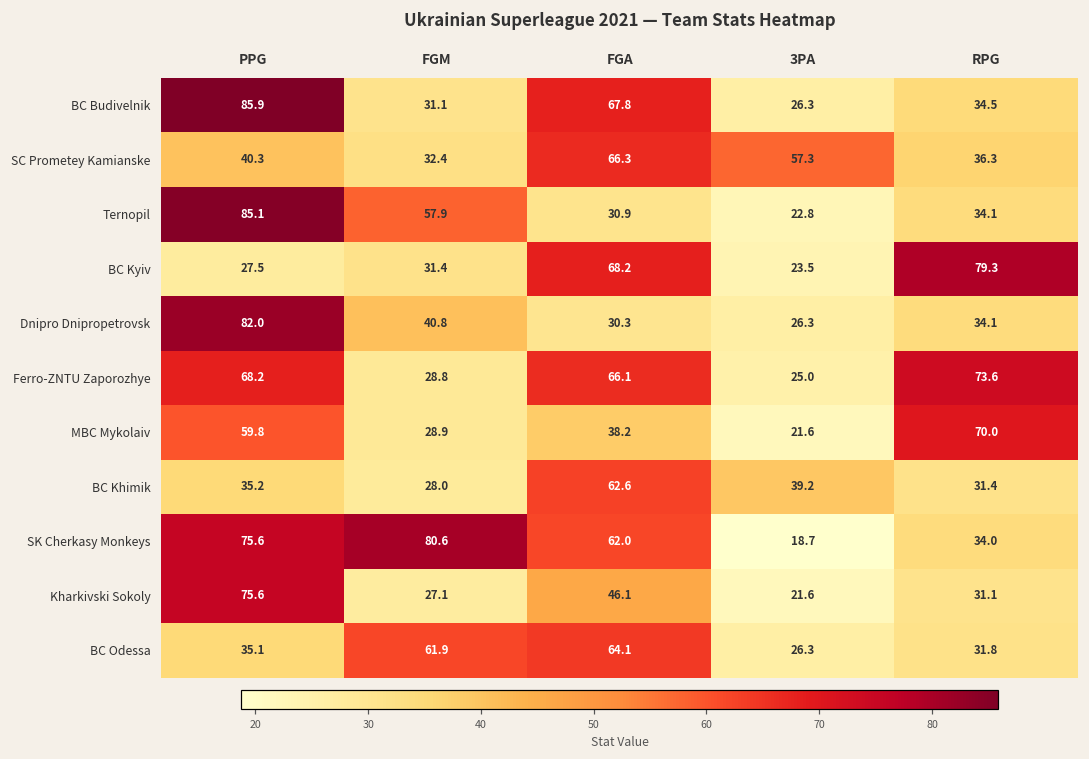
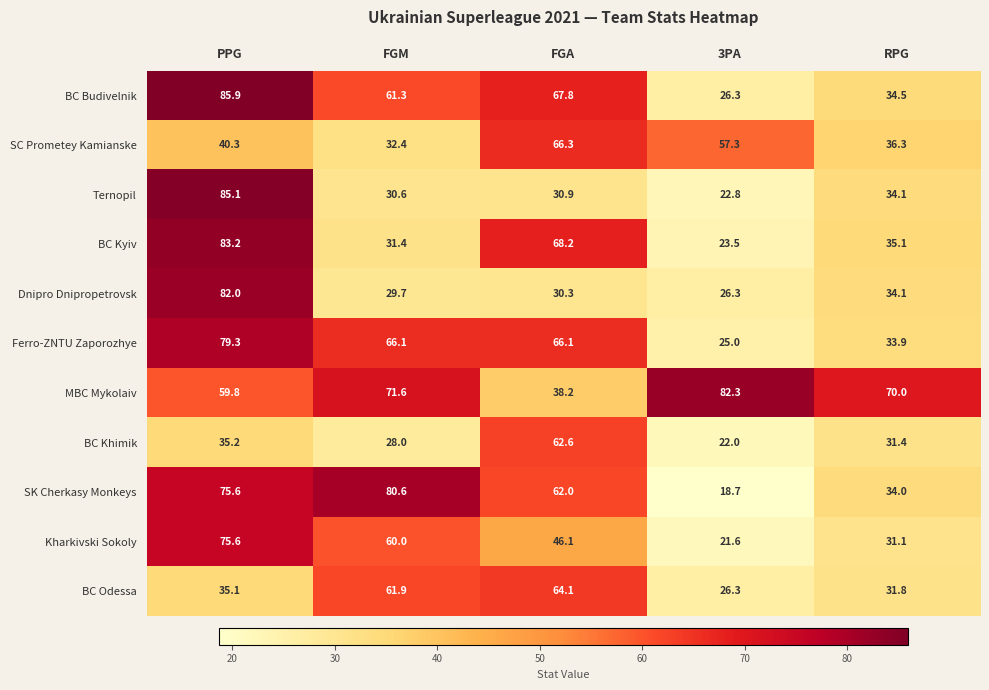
BC Budivelnik, FGM: 31.1 -> 61.3
Ternopil, FGM: 57.9 -> 30.6
BC Kyiv, PPG: 27.5 -> 83.2
BC Kyiv, RPG: 79.3 -> 35.1
Dnipro Dnipropetrovsk, FGM: 40.8 -> 29.7
Ferro-ZNTU Zaporozhye, PPG: 68.2 -> 79.3
Ferro-ZNTU Zaporozhye, FGM: 28.8 -> 66.1
Ferro-ZNTU Zaporozhye, RPG: 73.6 -> 33.9
MBC Mykolaiv, FGM: 28.9 -> 71.6
MBC Mykolaiv, 3PA: 21.6 -> 82.3
BC Khimik, 3PA: 39.2 -> 22.0
Kharkivski Sokoly, FGM: 27.1 -> 60.0
